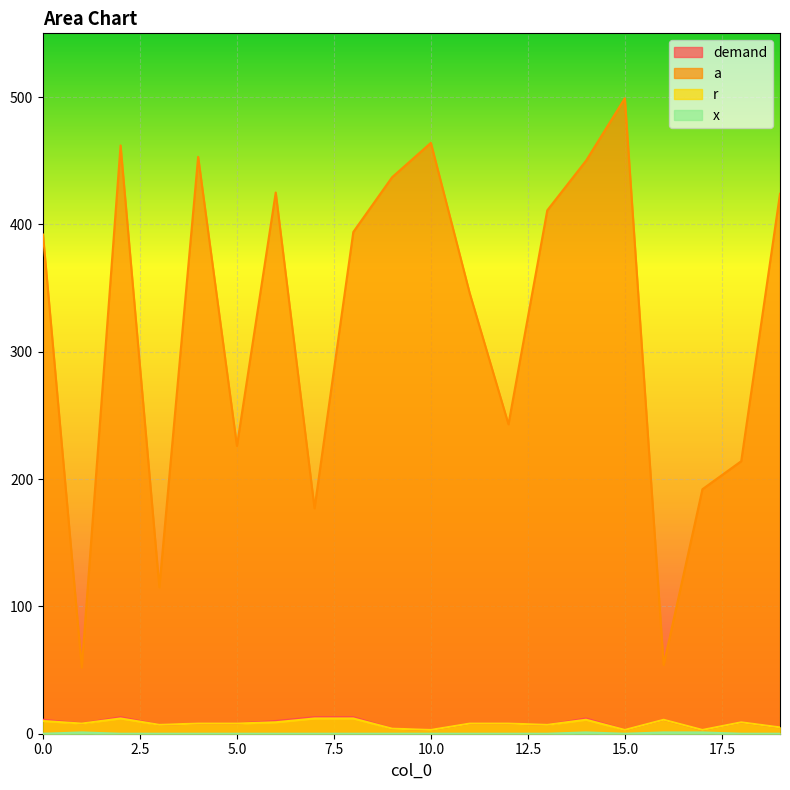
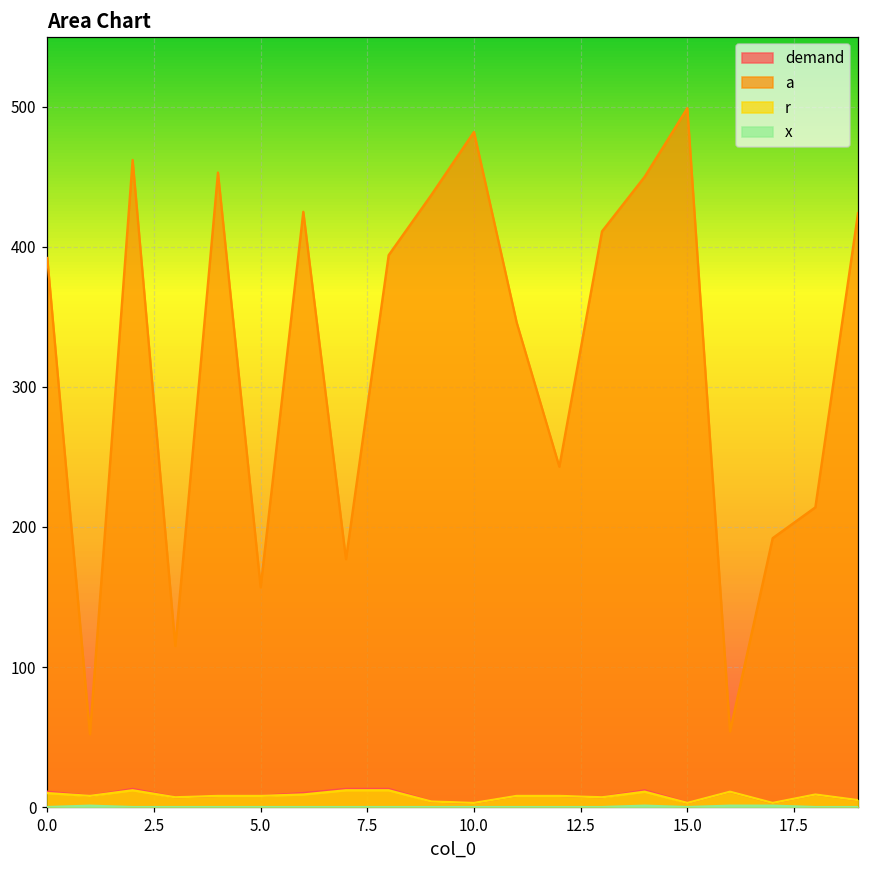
a, 5.0: 226 -> 157
a, 10.0: 464 -> 482
